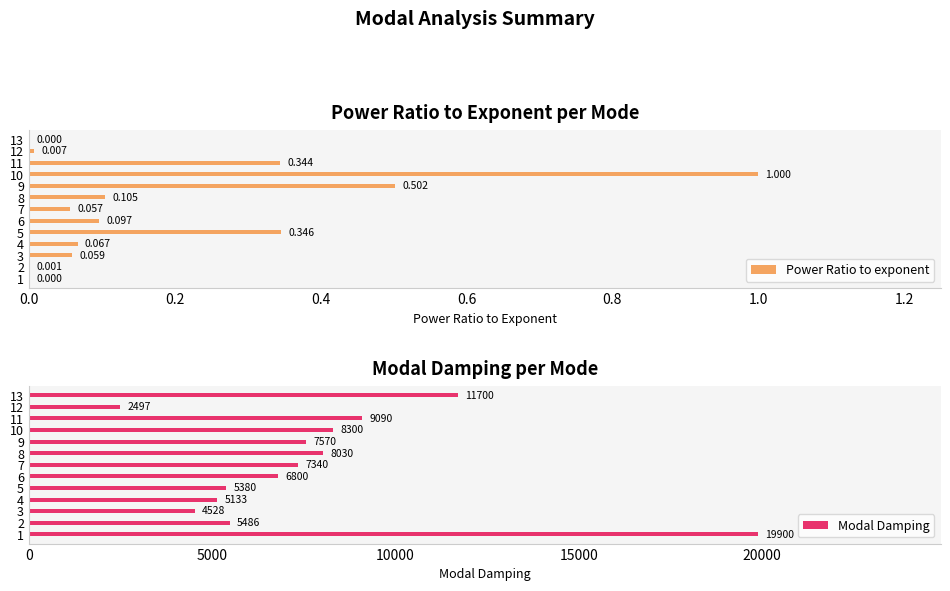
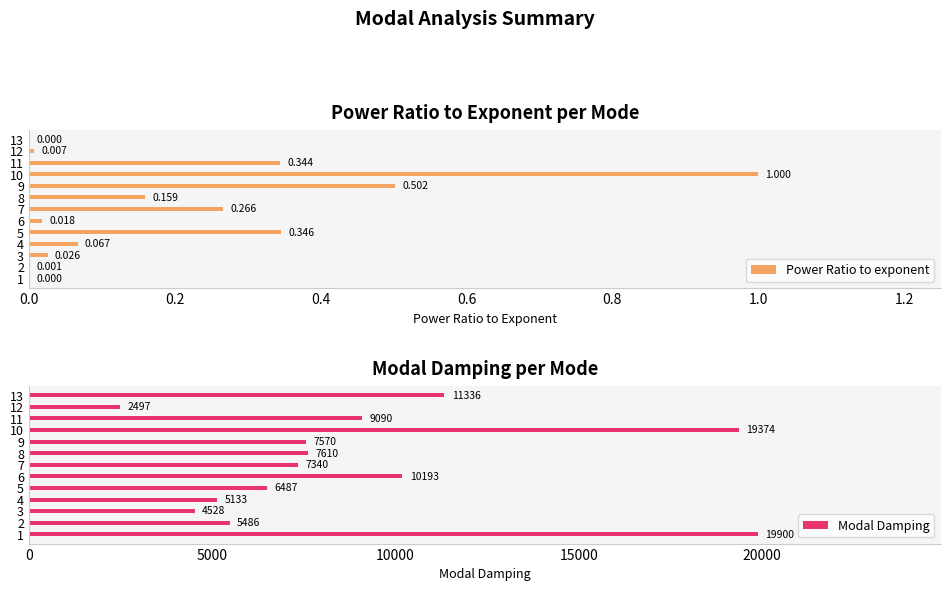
Power Ratio to Exponent per Mode, 8: 0.105 -> 0.159
Power Ratio to Exponent per Mode, 7: 0.057 -> 0.266
Power Ratio to Exponent per Mode, 6: 0.097 -> 0.018
Power Ratio to Exponent per Mode, 3: 0.059 -> 0.026
Modal Damping per Mode, 13: 11700 -> 11336
Modal Damping per Mode, 10: 8300 -> 19374
Modal Damping per Mode, 8: 8030 -> 7610
Modal Damping per Mode, 6: 6800 -> 10193
Modal Damping per Mode, 5: 5380 -> 6487
